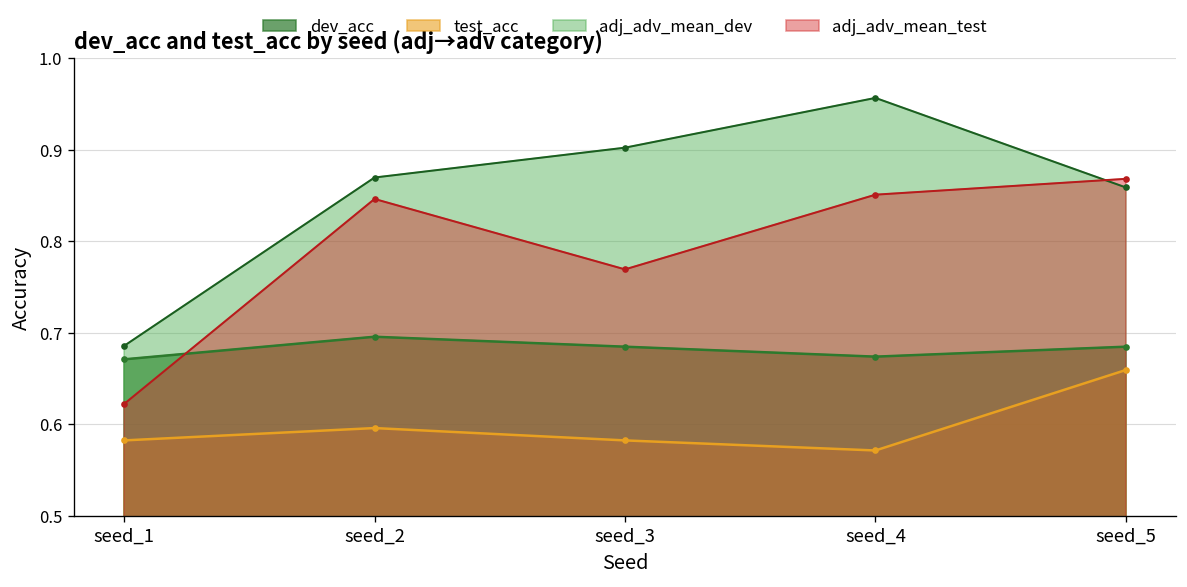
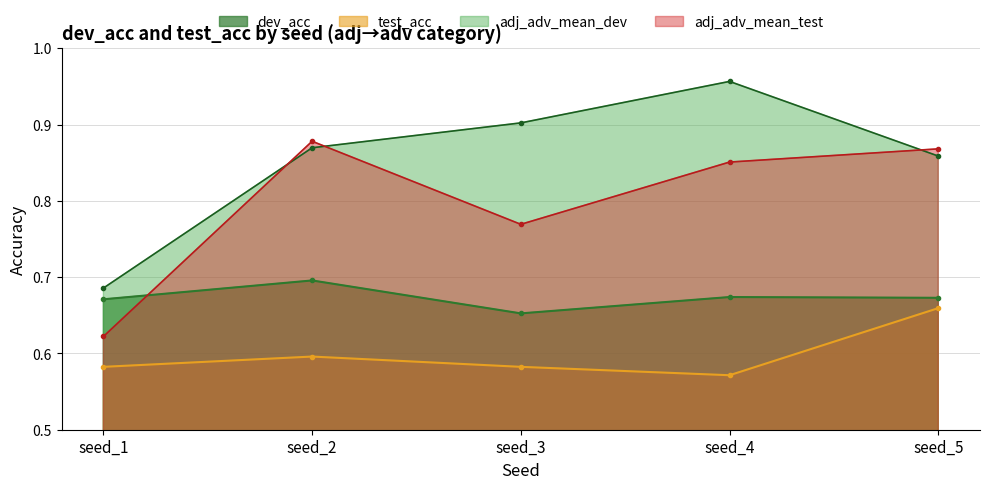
adj_adv_mean_test, seed_2: 0.85 -> 0.88
dev_acc, seed_3: 0.68 -> 0.65
dev_acc, seed_5: 0.68 -> 0.67
